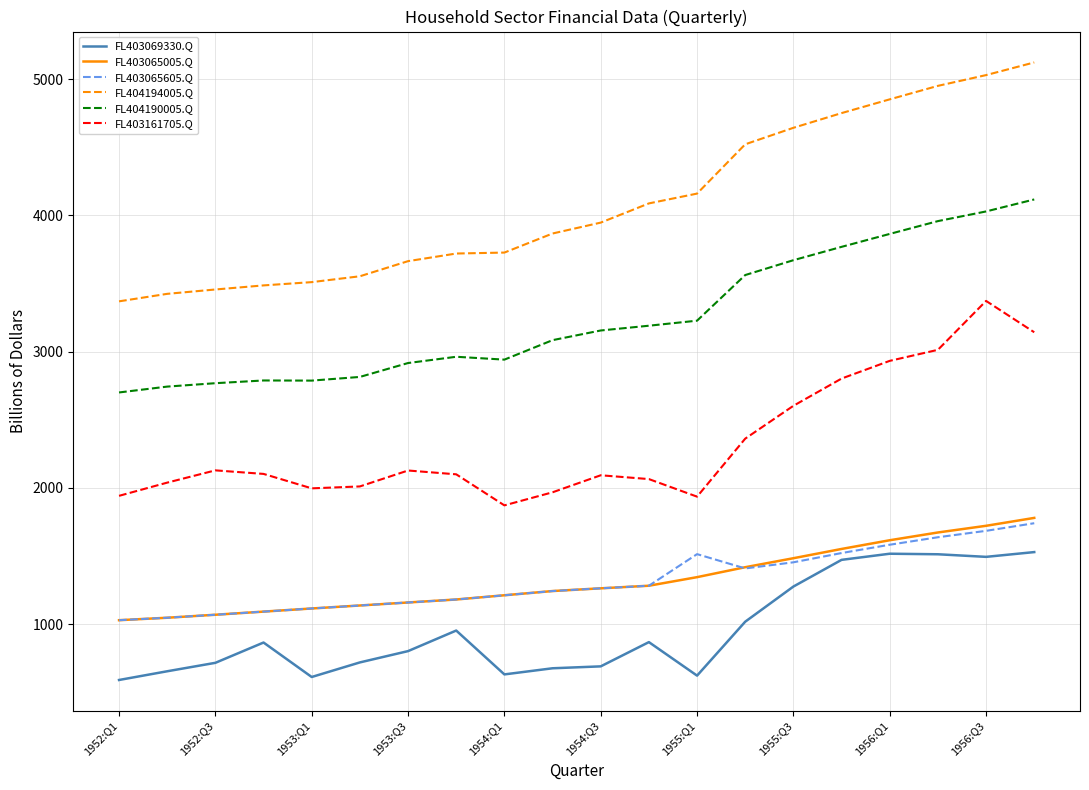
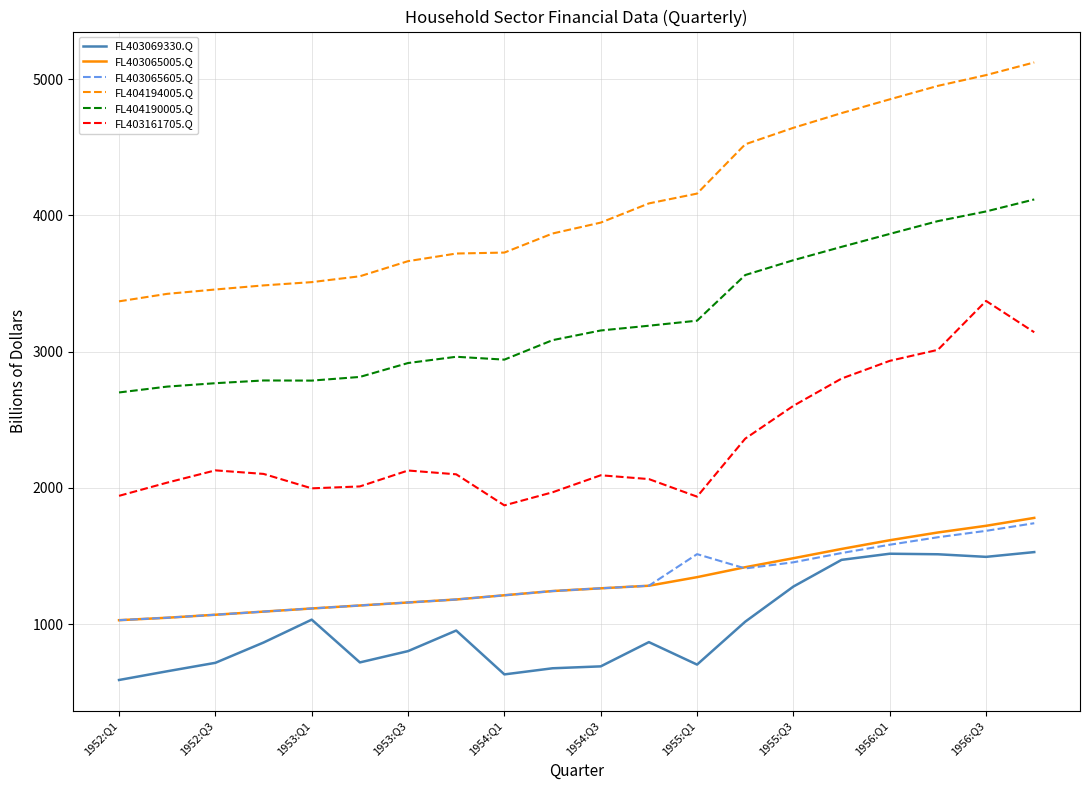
FL403069330.Q, 1953:Q1: 610 -> 1030
FL403069330.Q, 1955:Q1: 620 -> 700
